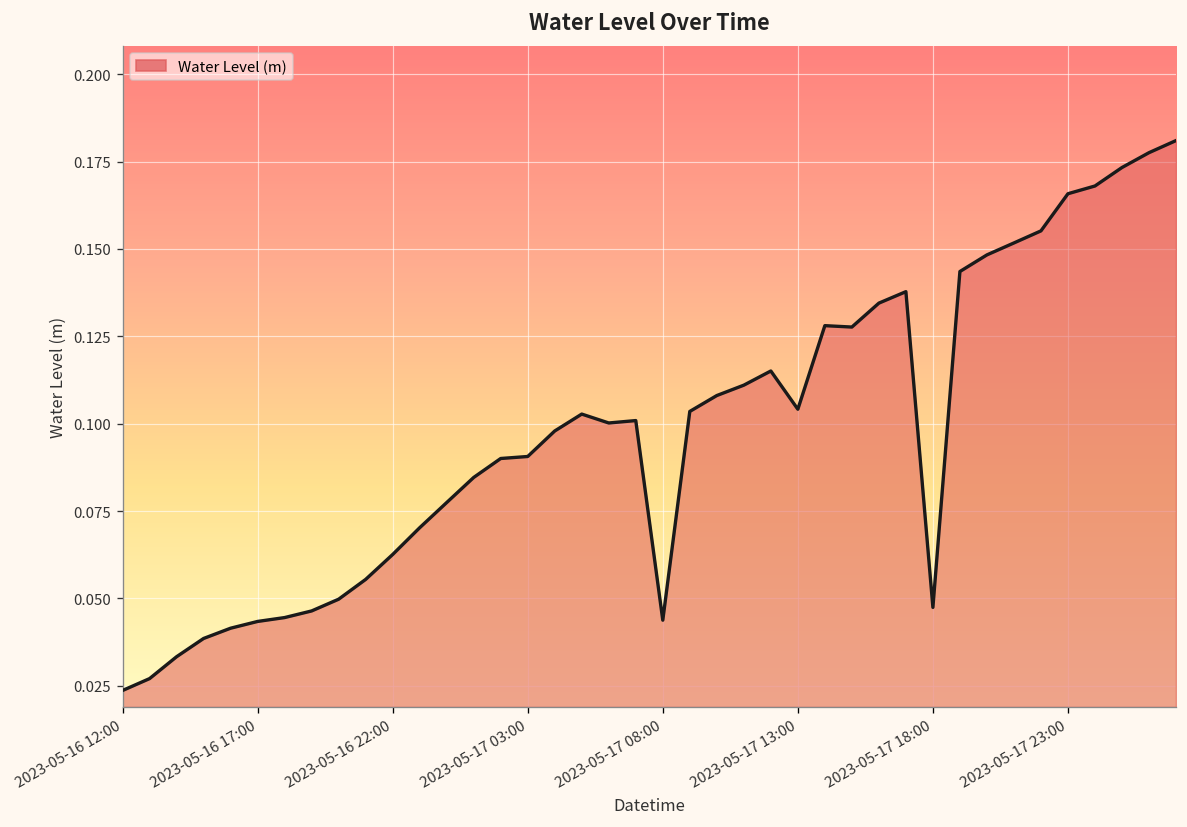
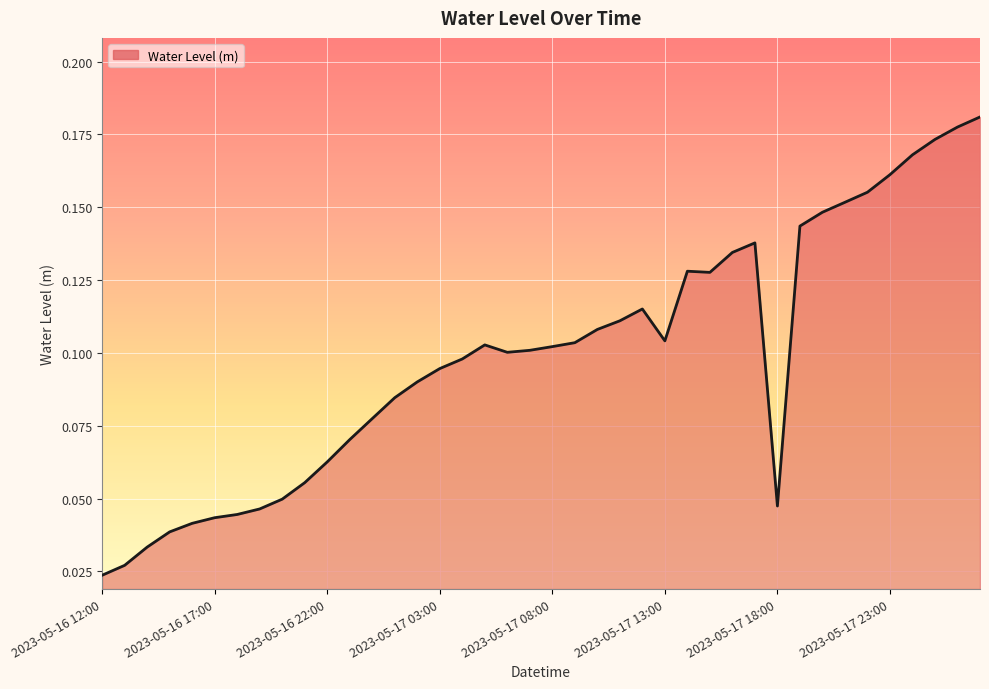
2023-05-17 03:00: 0.091 -> 0.095
2023-05-17 08:00: 0.044 -> 0.102
2023-05-17 23:00: 0.166 -> 0.161
